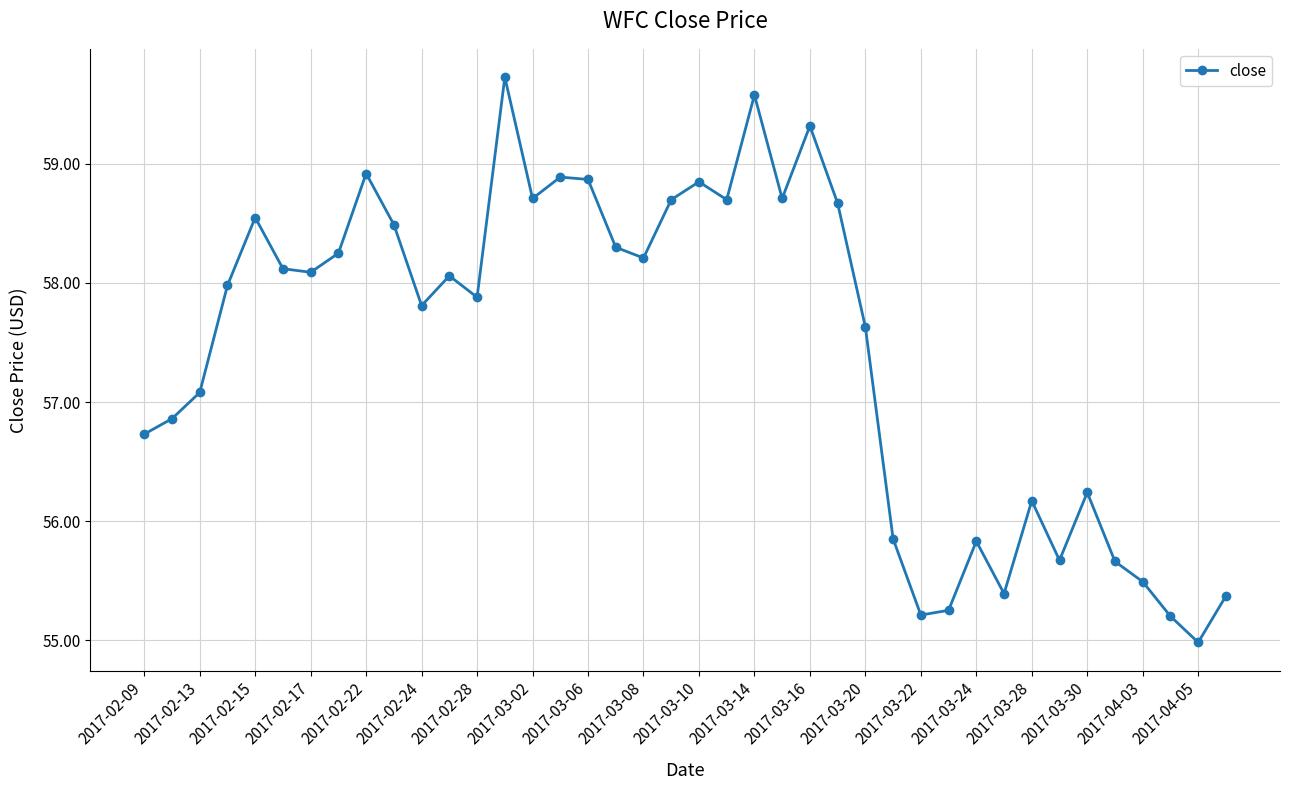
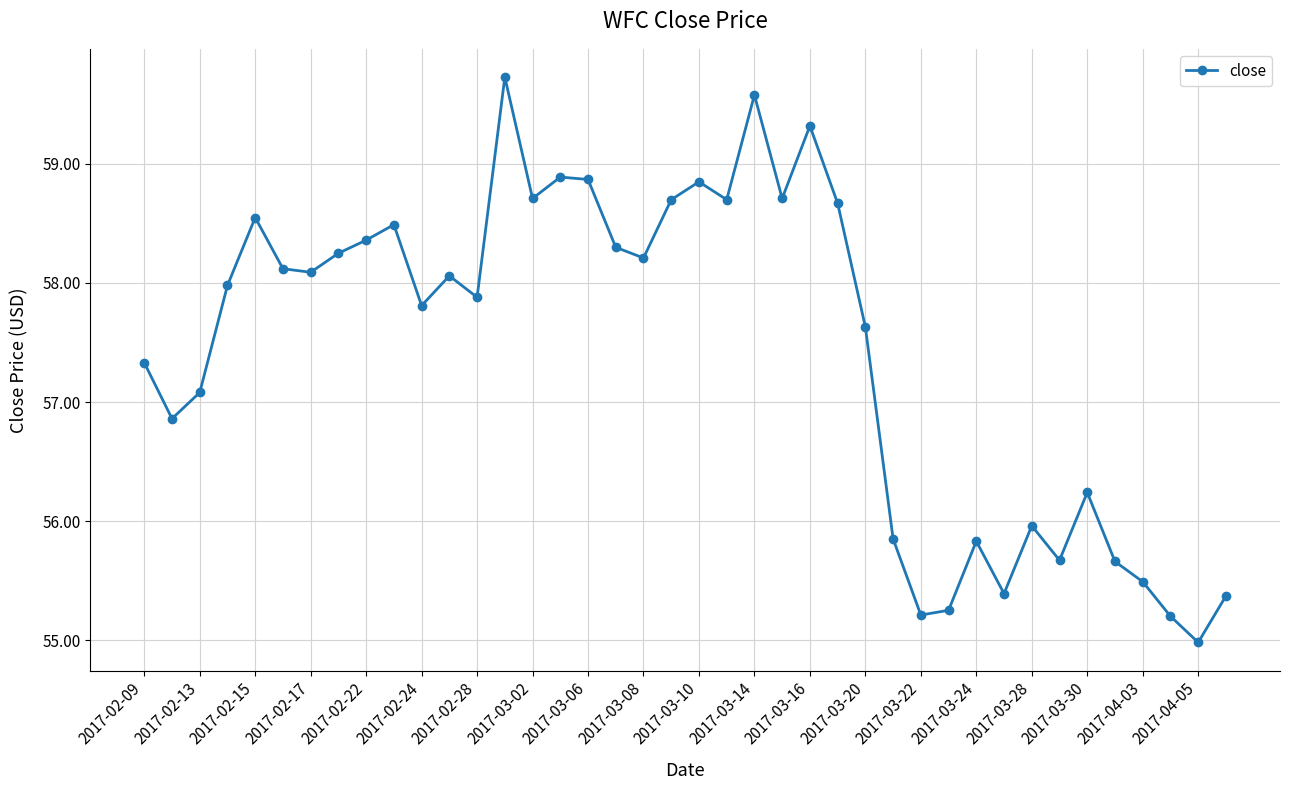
2017-02-09: 56.73 -> 57.33
2017-02-22: 58.92 -> 58.36
2017-03-28: 56.17 -> 55.96
